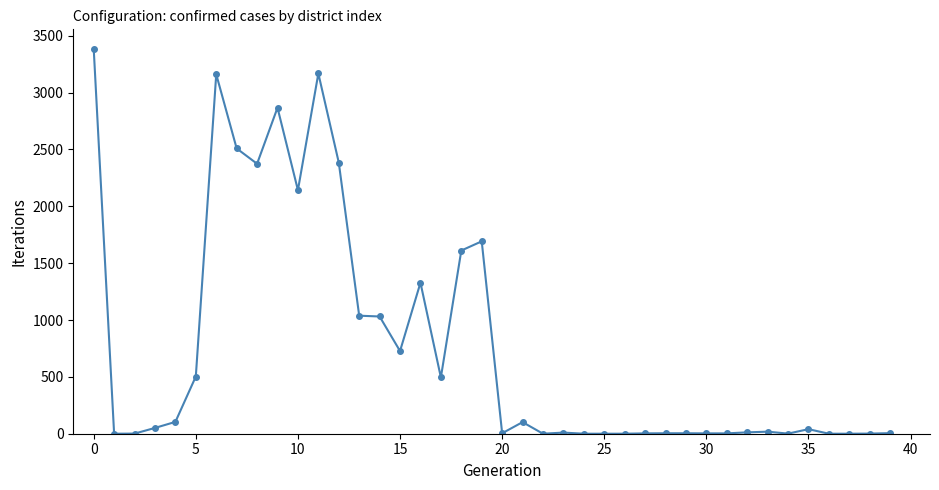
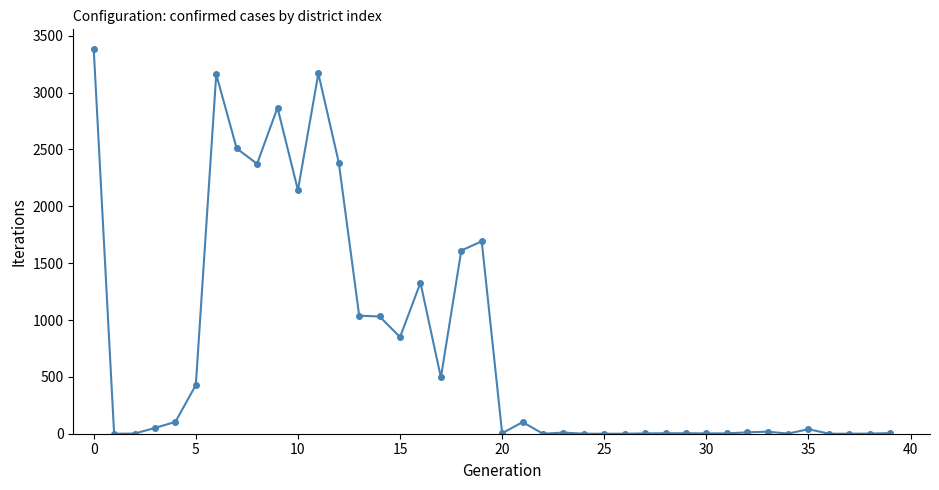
5: 500 -> 430
15: 730 -> 850
